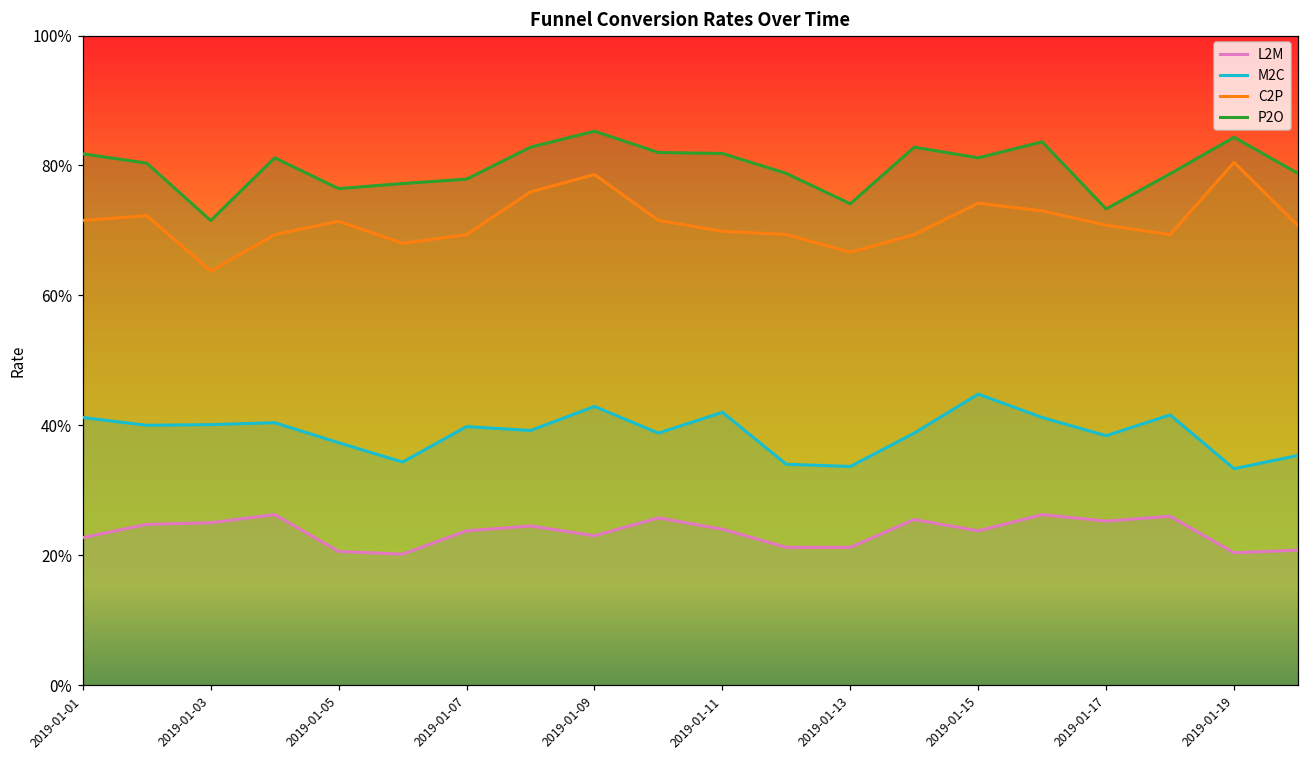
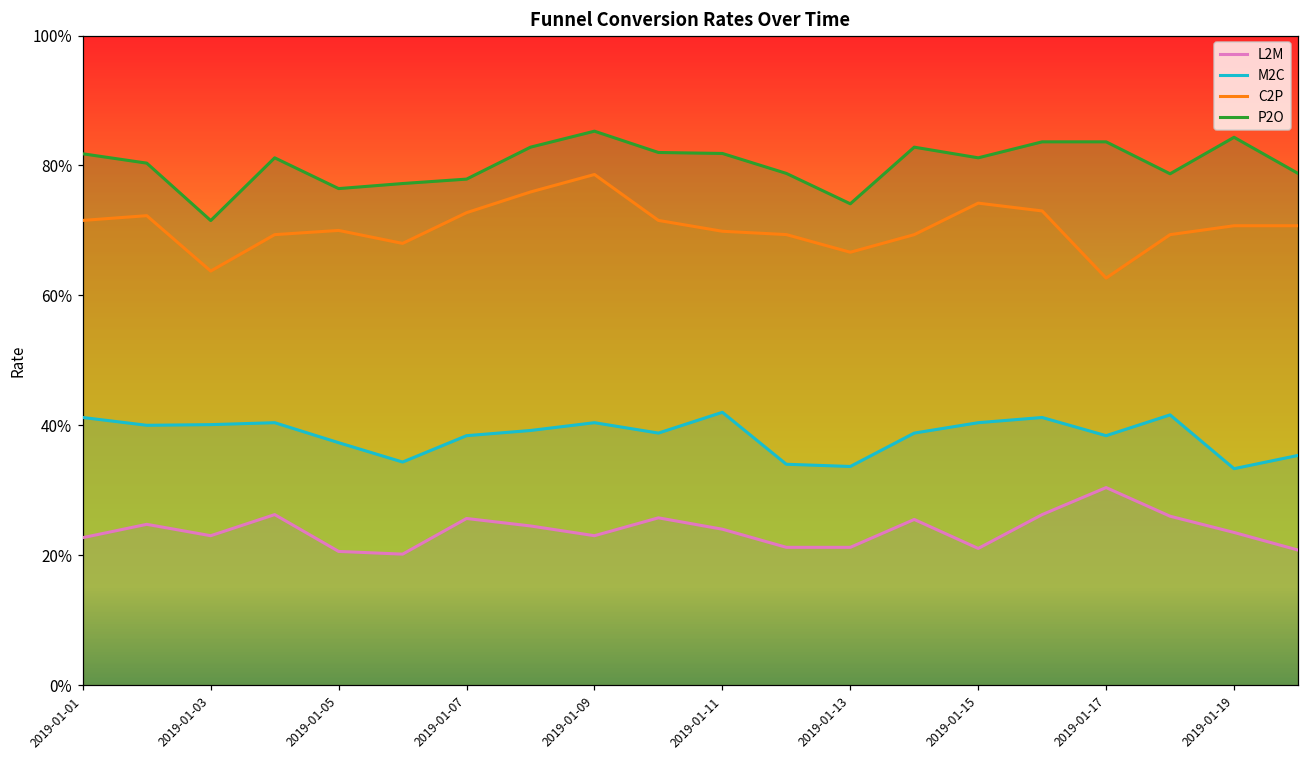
L2M, 2019-01-03: 25% -> 23%
C2P, 2019-01-05: 71% -> 70%
L2M, 2019-01-07: 24% -> 26%
M2C, 2019-01-07: 40% -> 38%
C2P, 2019-01-07: 69% -> 73%
M2C, 2019-01-09: 43% -> 40%
L2M, 2019-01-15: 24% -> 21%
M2C, 2019-01-15: 45% -> 40%
L2M, 2019-01-17: 25% -> 30%
C2P, 2019-01-17: 71% -> 63%
P2O, 2019-01-17: 73% -> 84%
L2M, 2019-01-19: 20% -> 24%
C2P, 2019-01-19: 80% -> 71%
